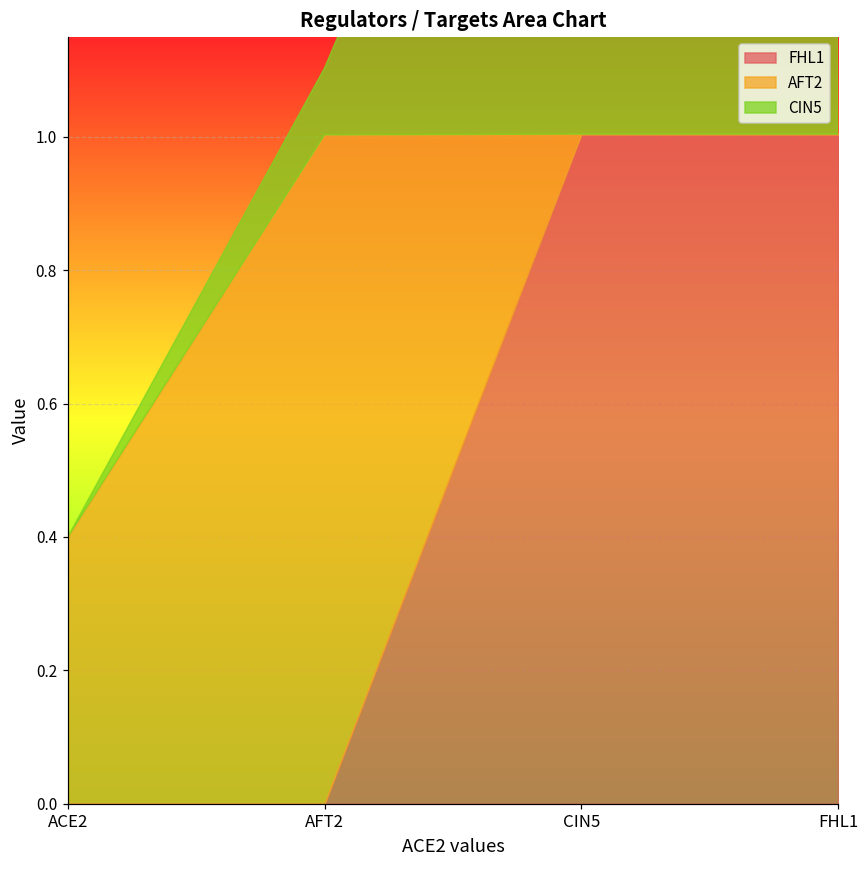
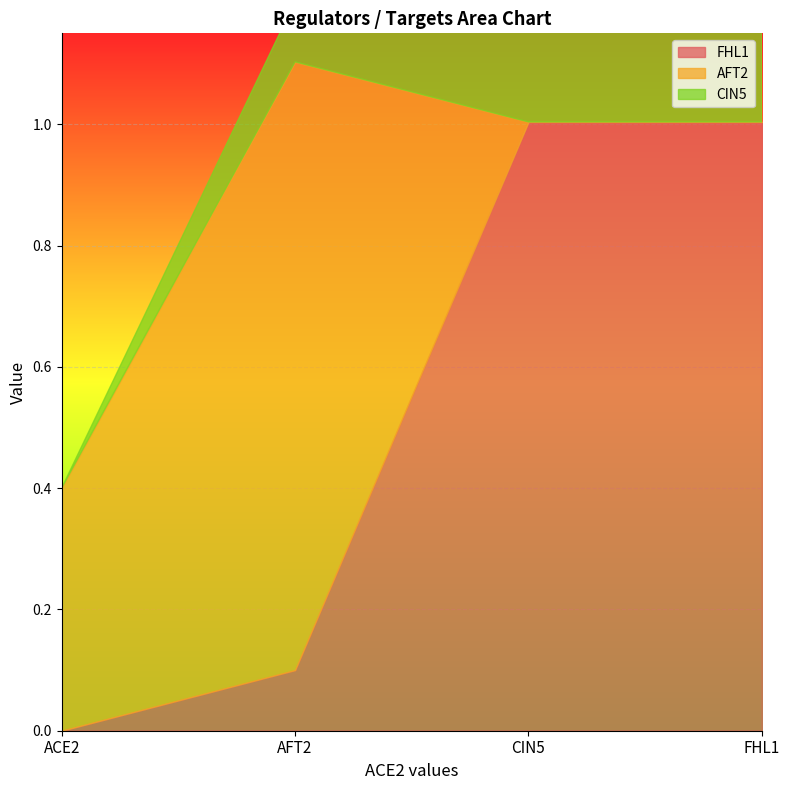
FHL1, AFT2: 0.0 -> 0.1
